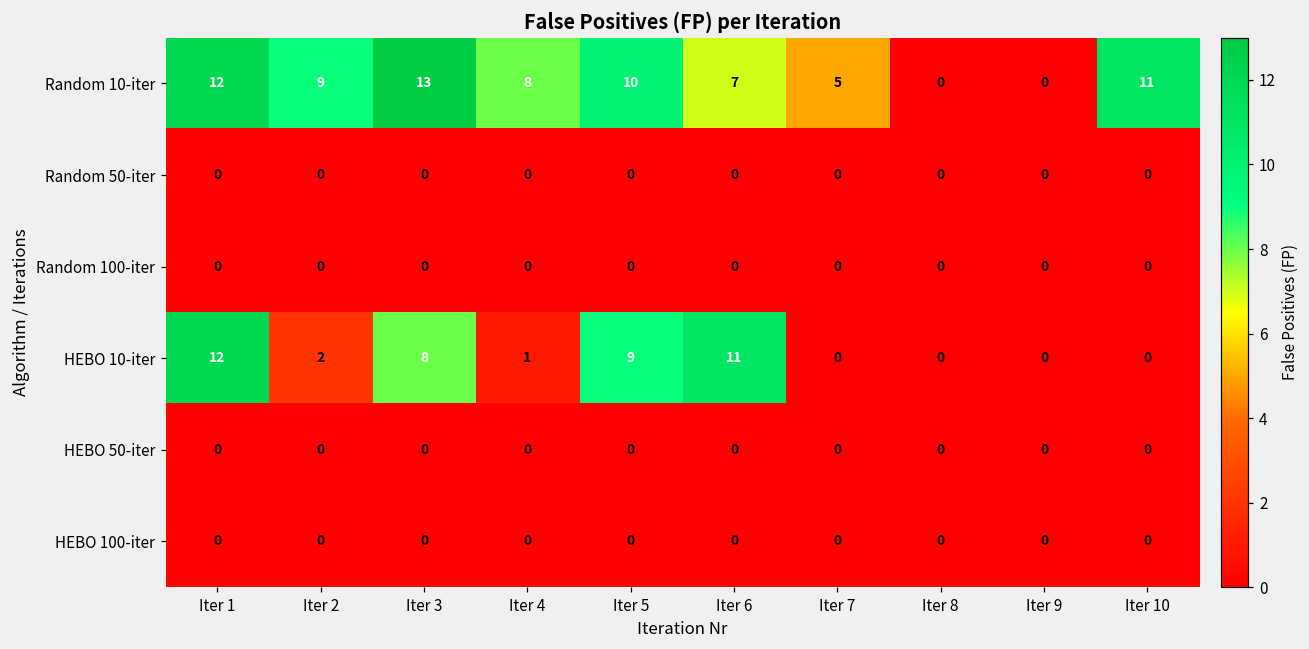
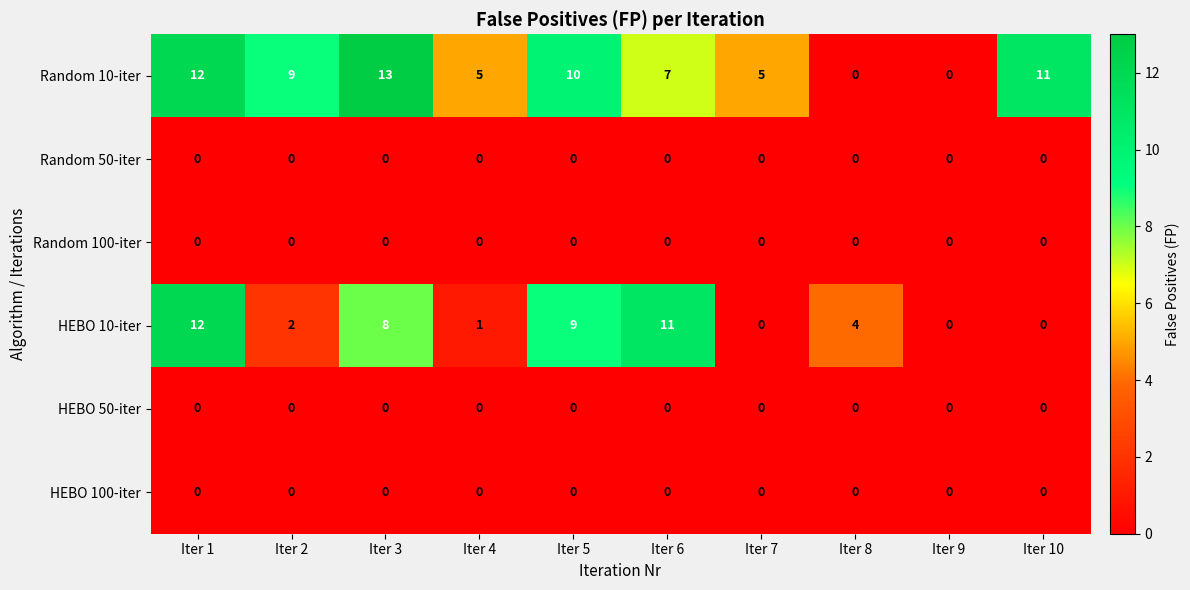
Random 10-iter, Iter 4: 8 -> 5
HEBO 10-iter, Iter 8: 0 -> 4
